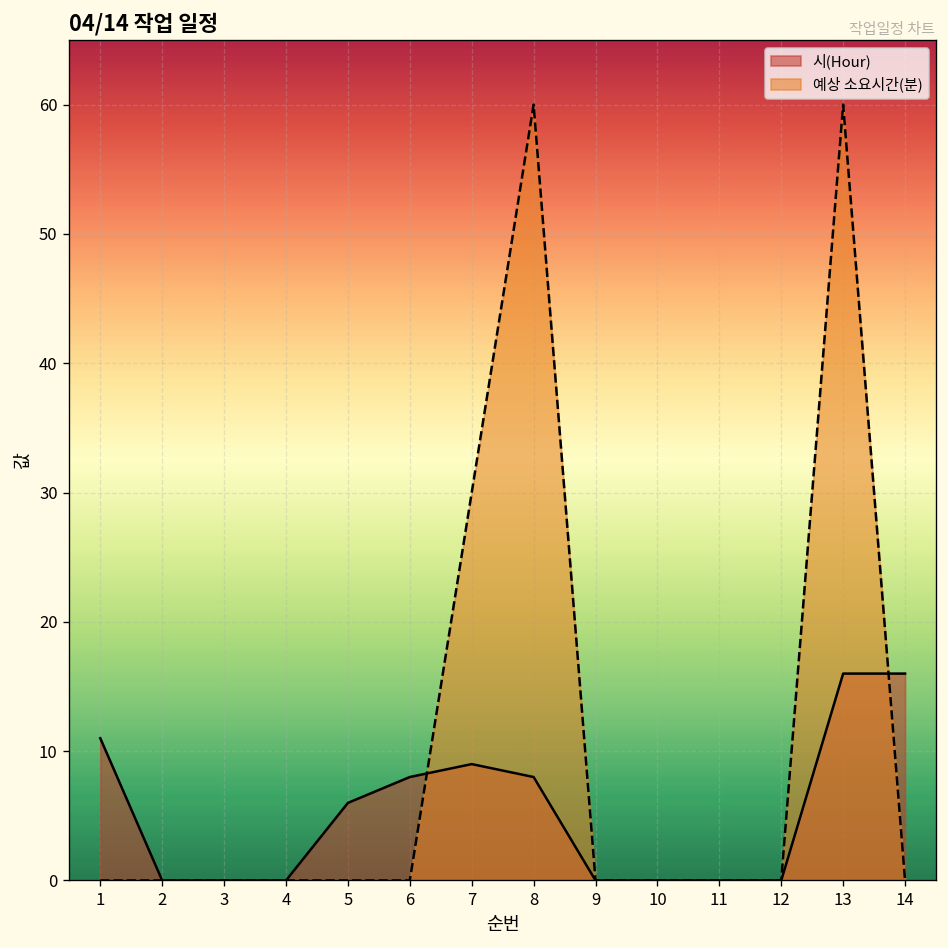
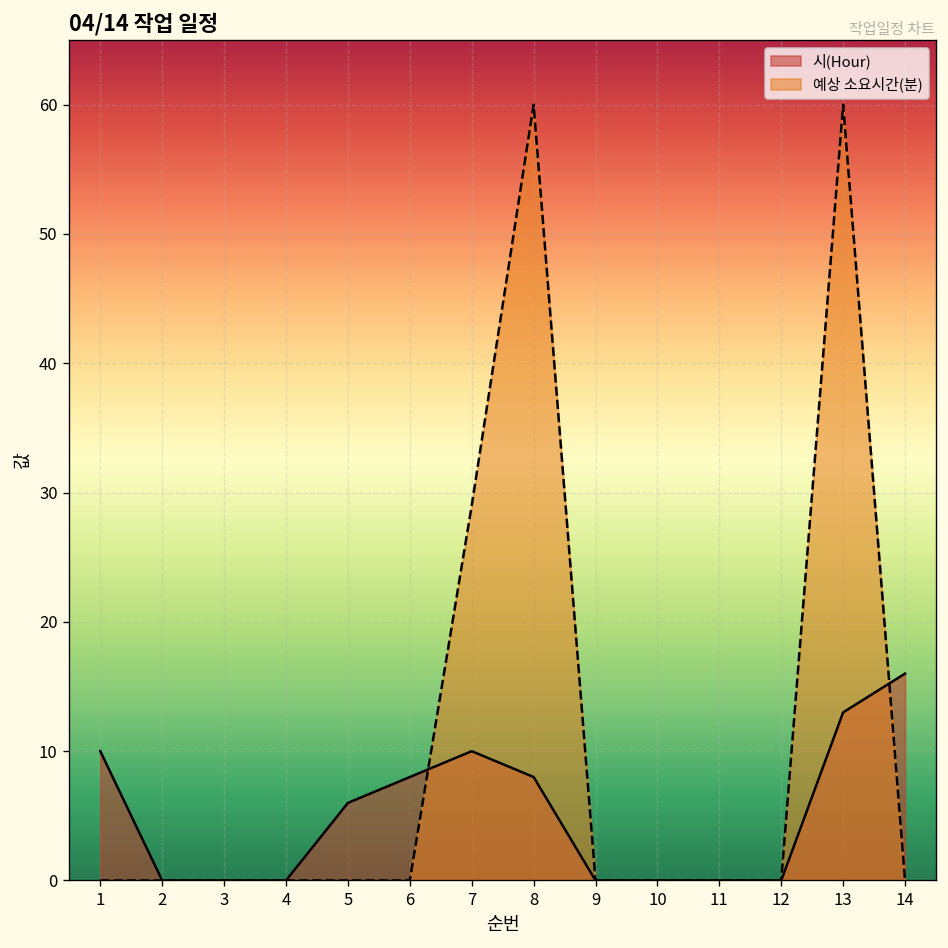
시(Hour), 1: 11 -> 10
시(Hour), 7: 9 -> 10
예상 소요시간(분), 7: 30 -> 29
시(Hour), 13: 16 -> 13
